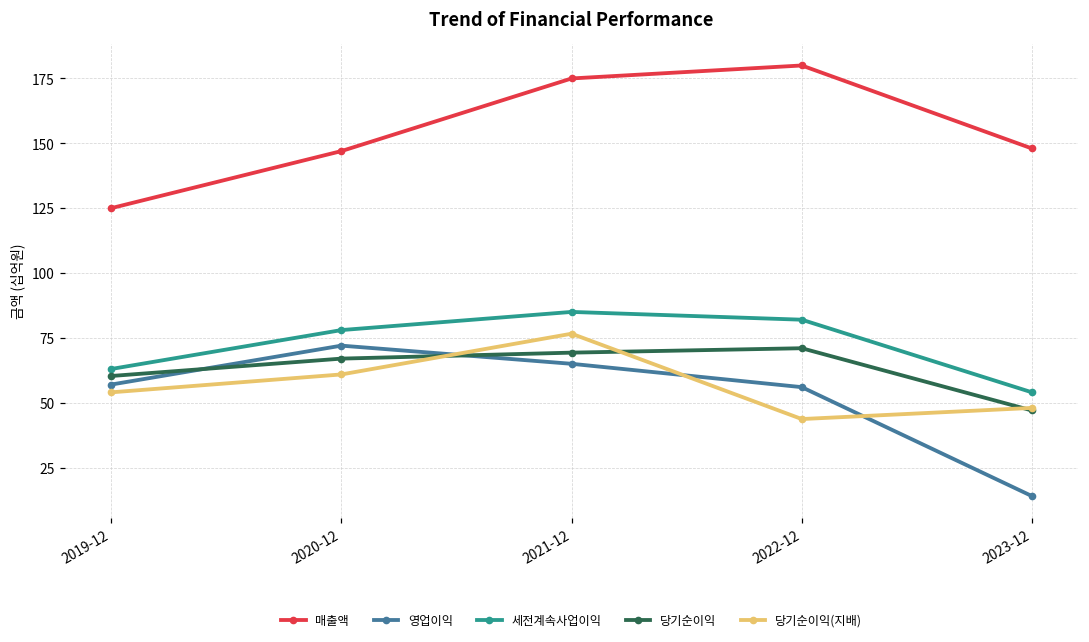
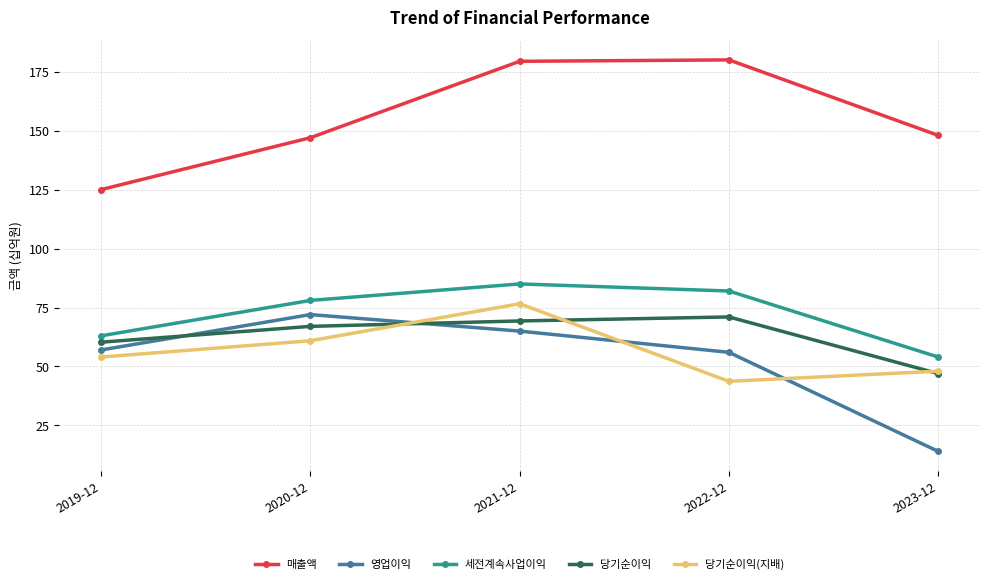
매출액, 2021-12: 175 -> 179
